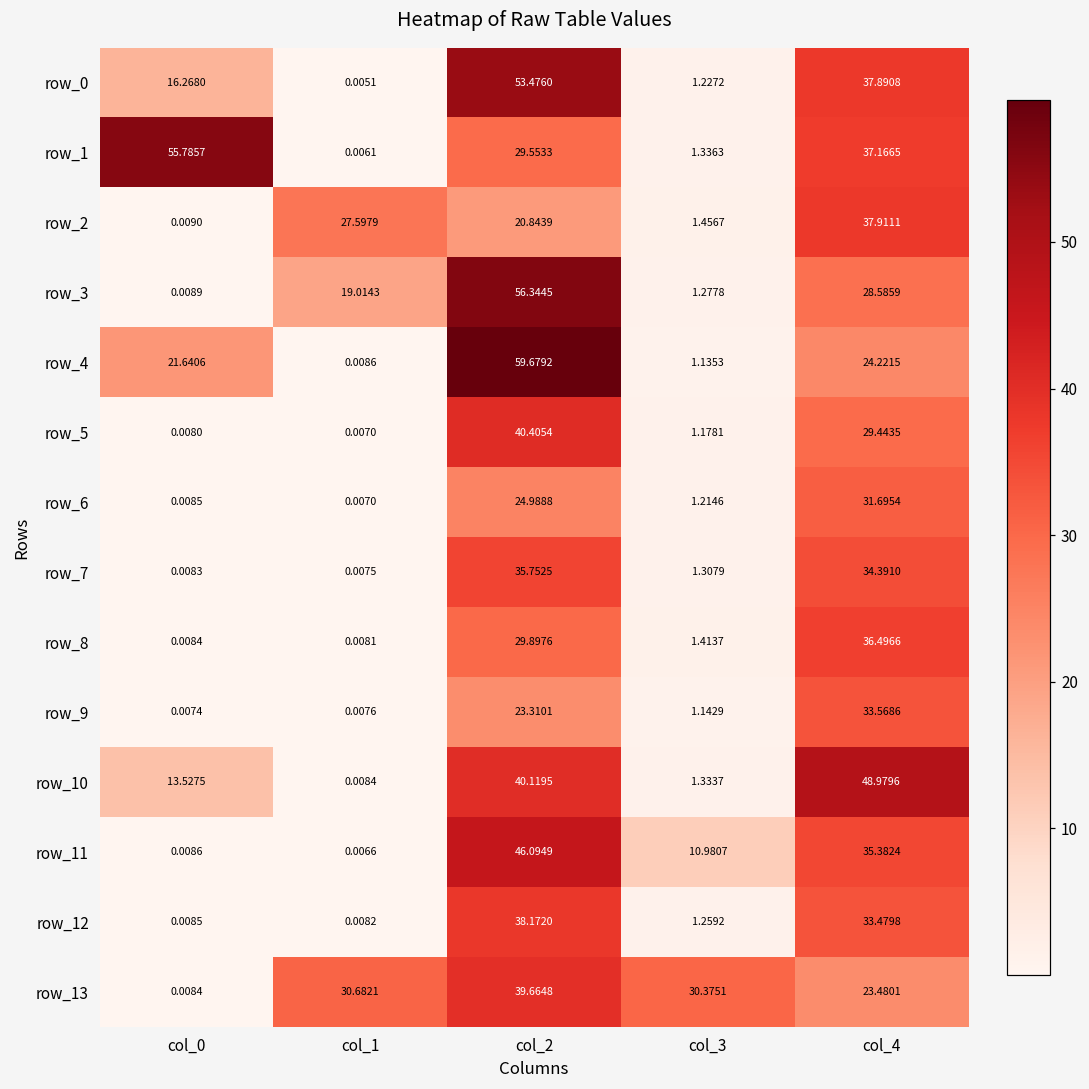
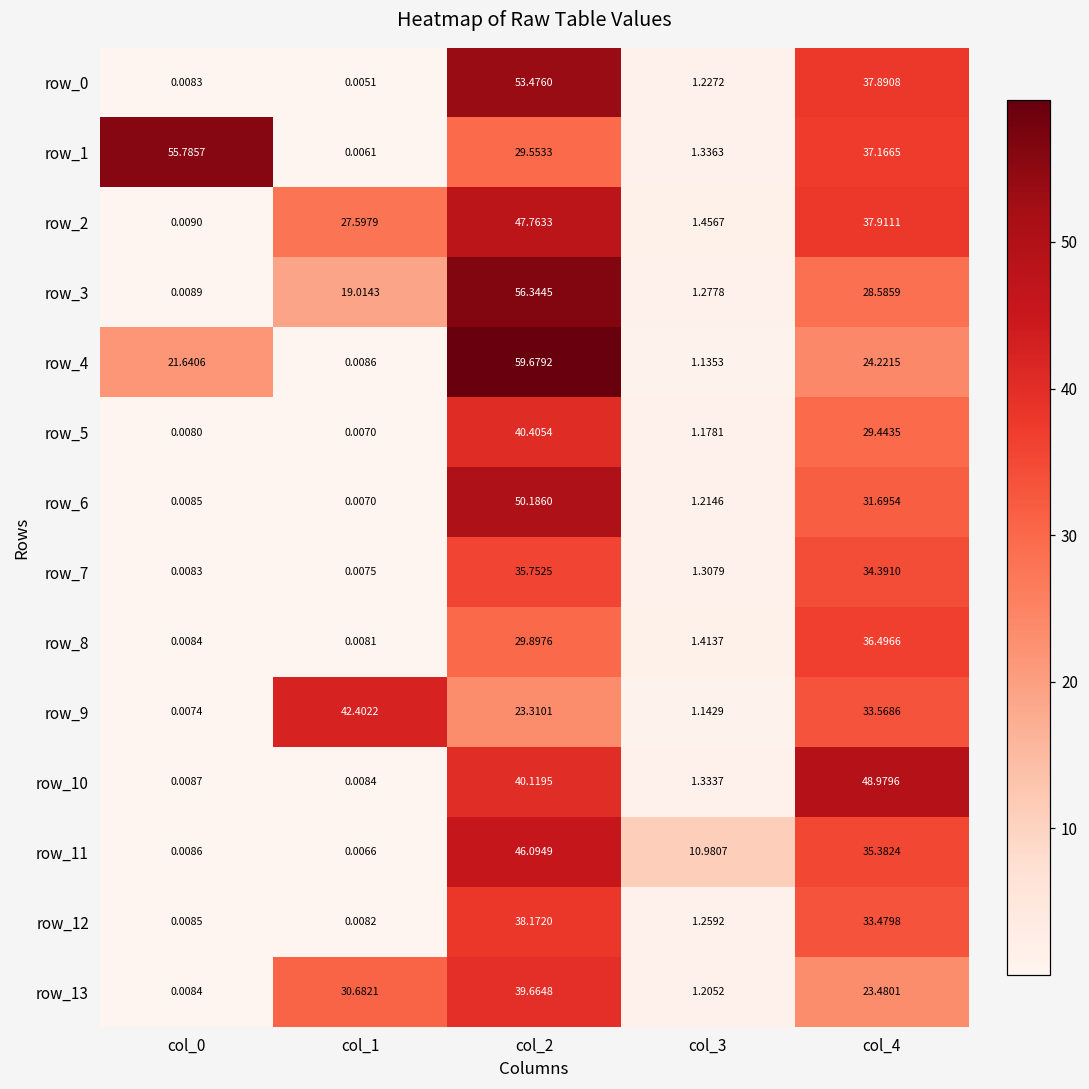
row_0, col_0: 16.2680 -> 0.0083
row_2, col_2: 20.8439 -> 47.7633
row_6, col_2: 24.9888 -> 50.1860
row_9, col_1: 0.0076 -> 42.4022
row_10, col_0: 13.5275 -> 0.0087
row_13, col_3: 30.3751 -> 1.2052
